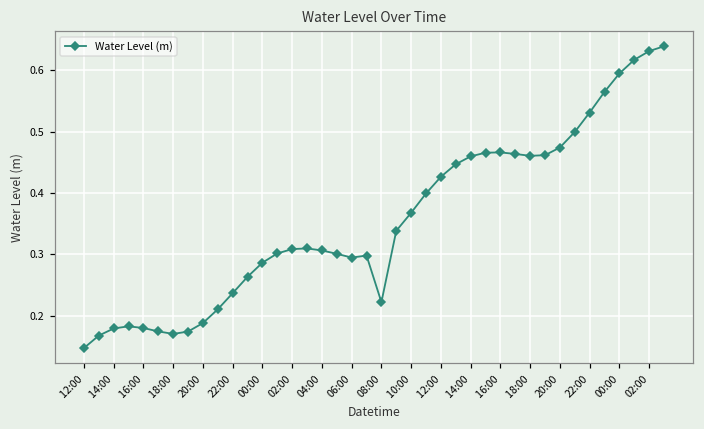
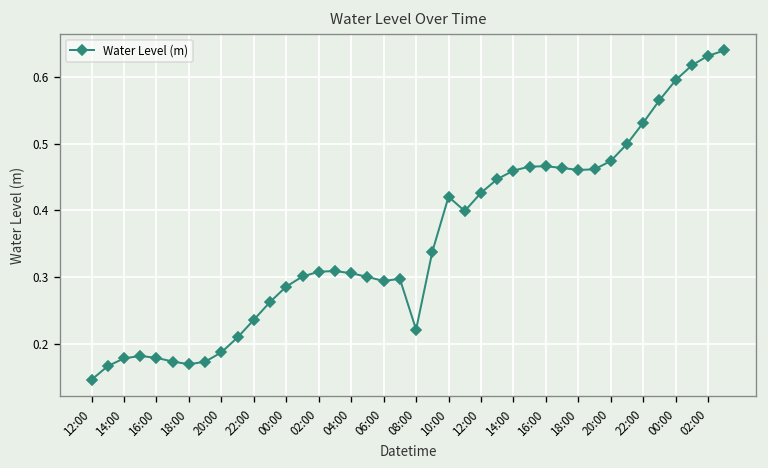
10:00: 0.37 -> 0.42
